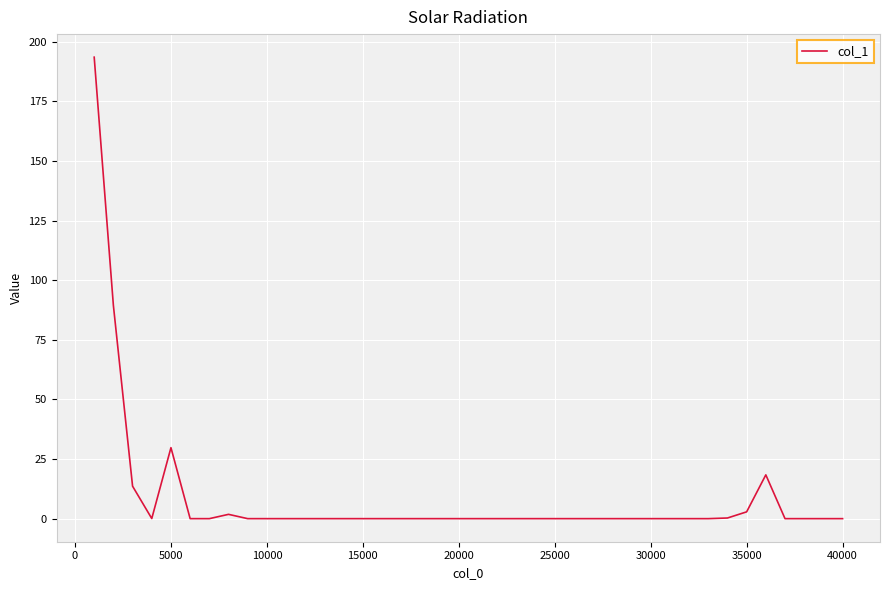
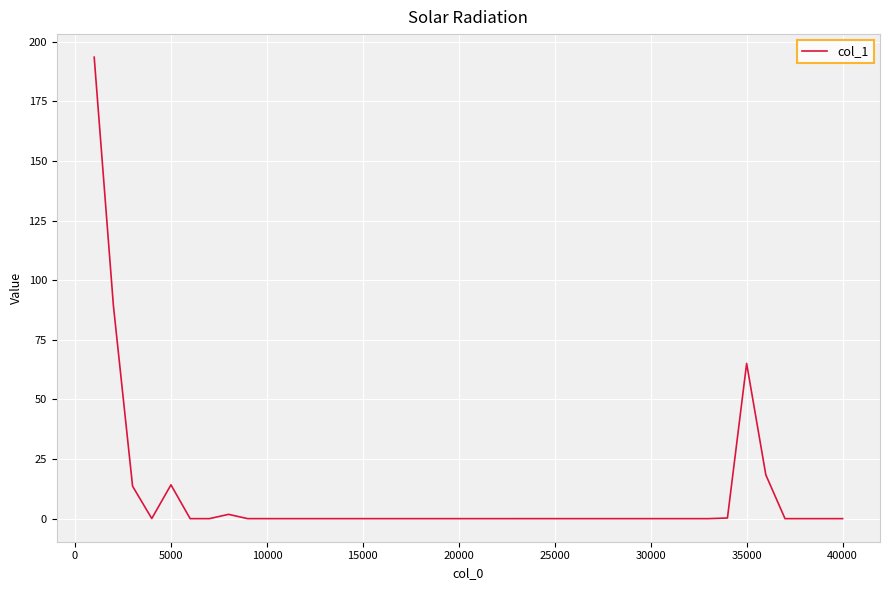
5000: 30 -> 14
35000: 3 -> 65
